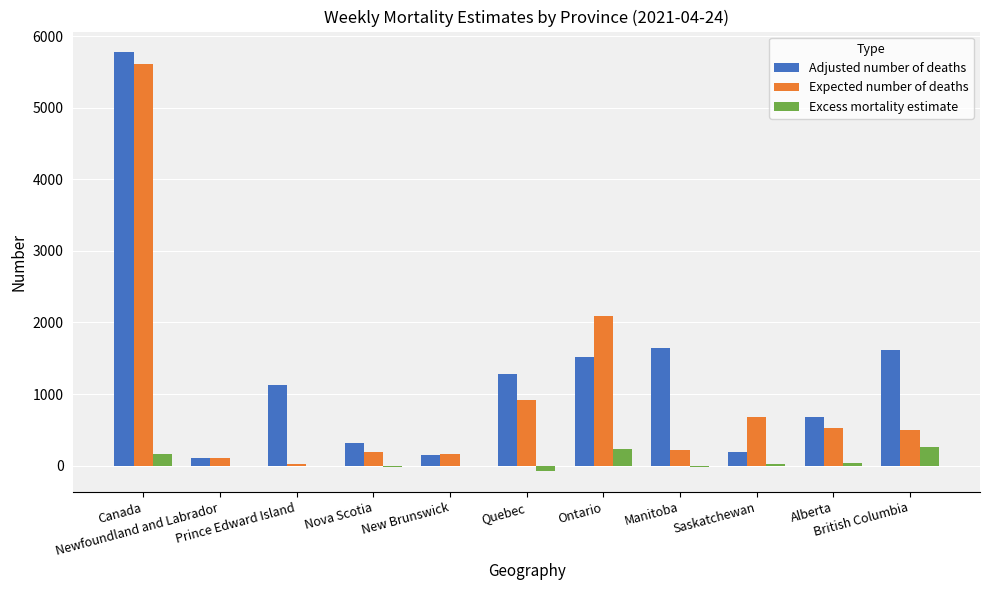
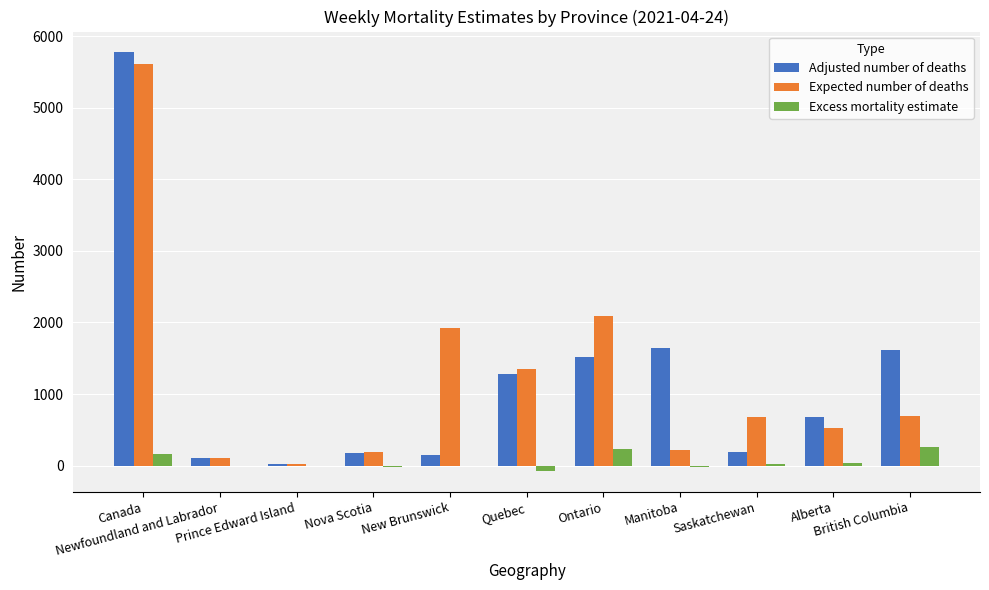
Adjusted number of deaths, Prince Edward Island: 1100 -> 0
Adjusted number of deaths, Nova Scotia: 300 -> 200
Expected number of deaths, New Brunswick: 200 -> 1900
Expected number of deaths, Quebec: 900 -> 1400
Expected number of deaths, British Columbia: 500 -> 700
